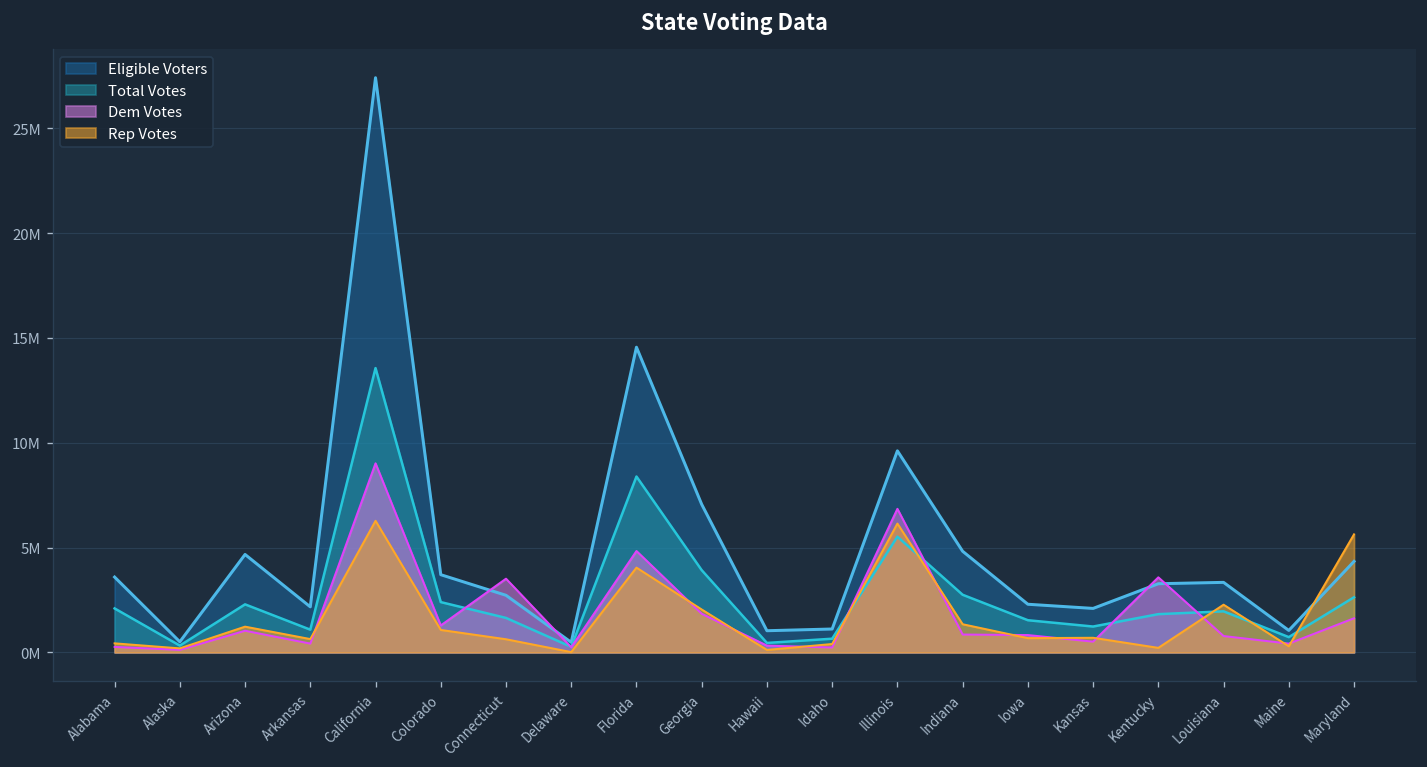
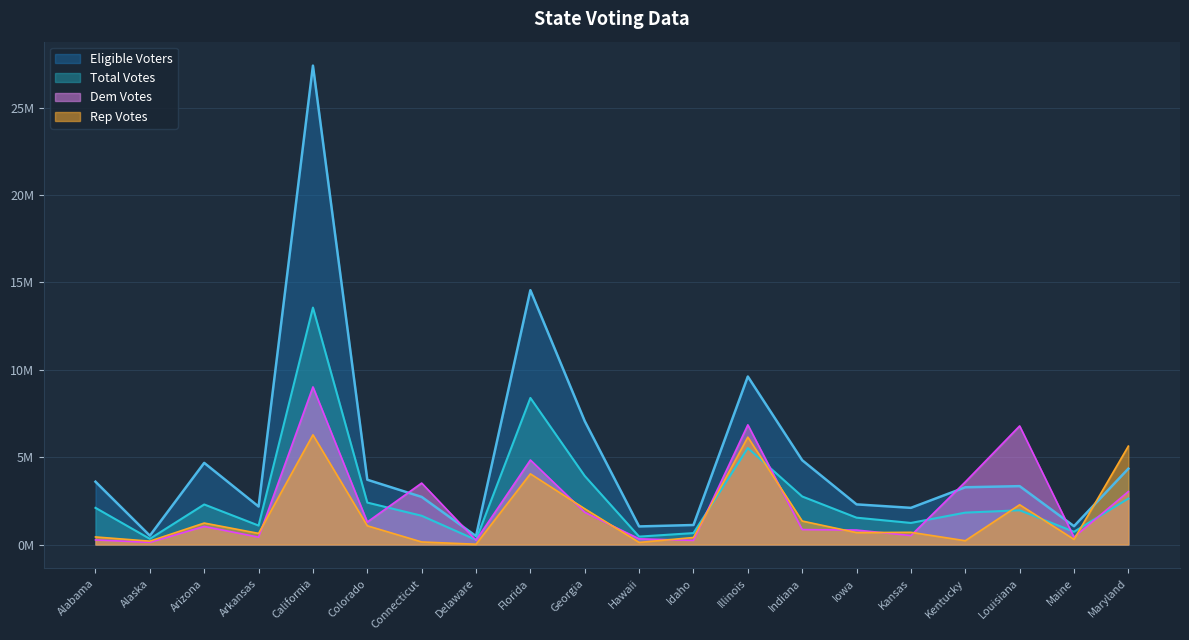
Rep Votes, Connecticut: 600000 -> 100000
Dem Votes, Louisiana: 800000 -> 6800000
Dem Votes, Maryland: 1600000 -> 3000000
